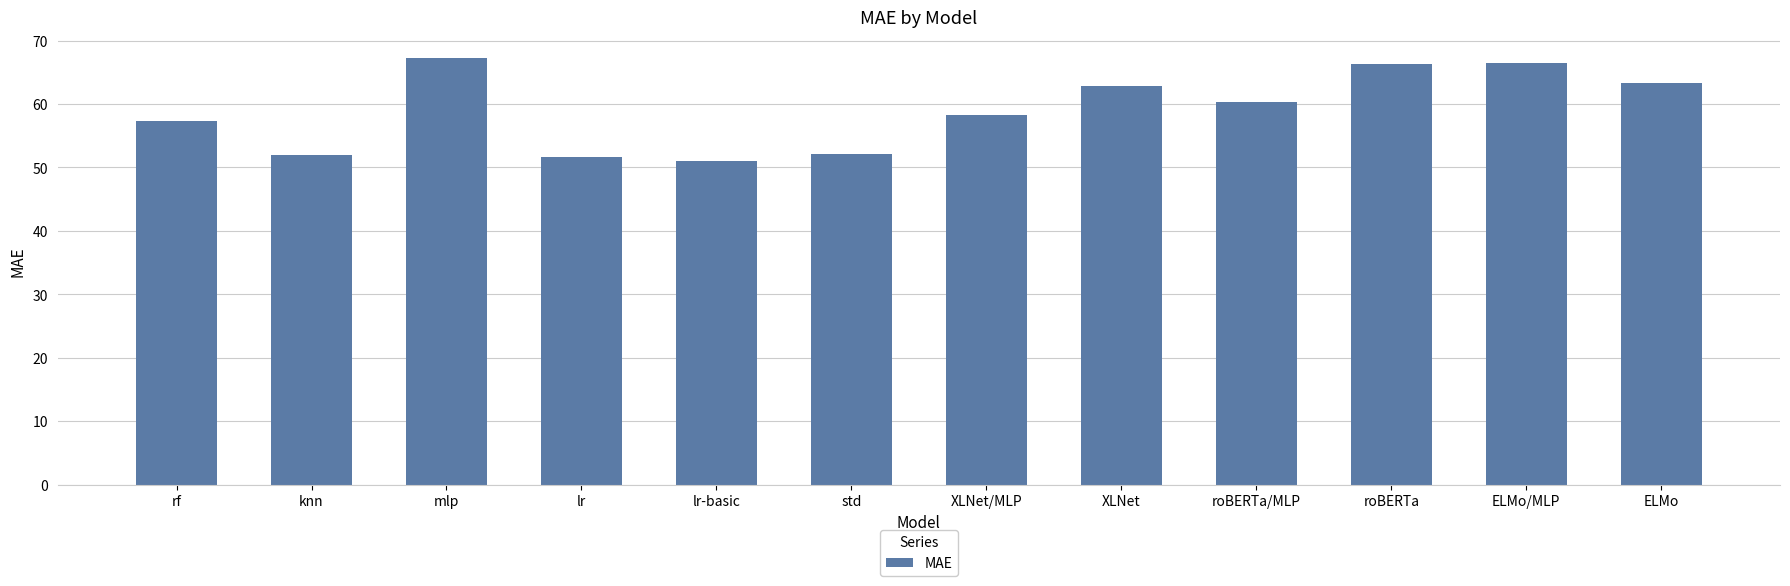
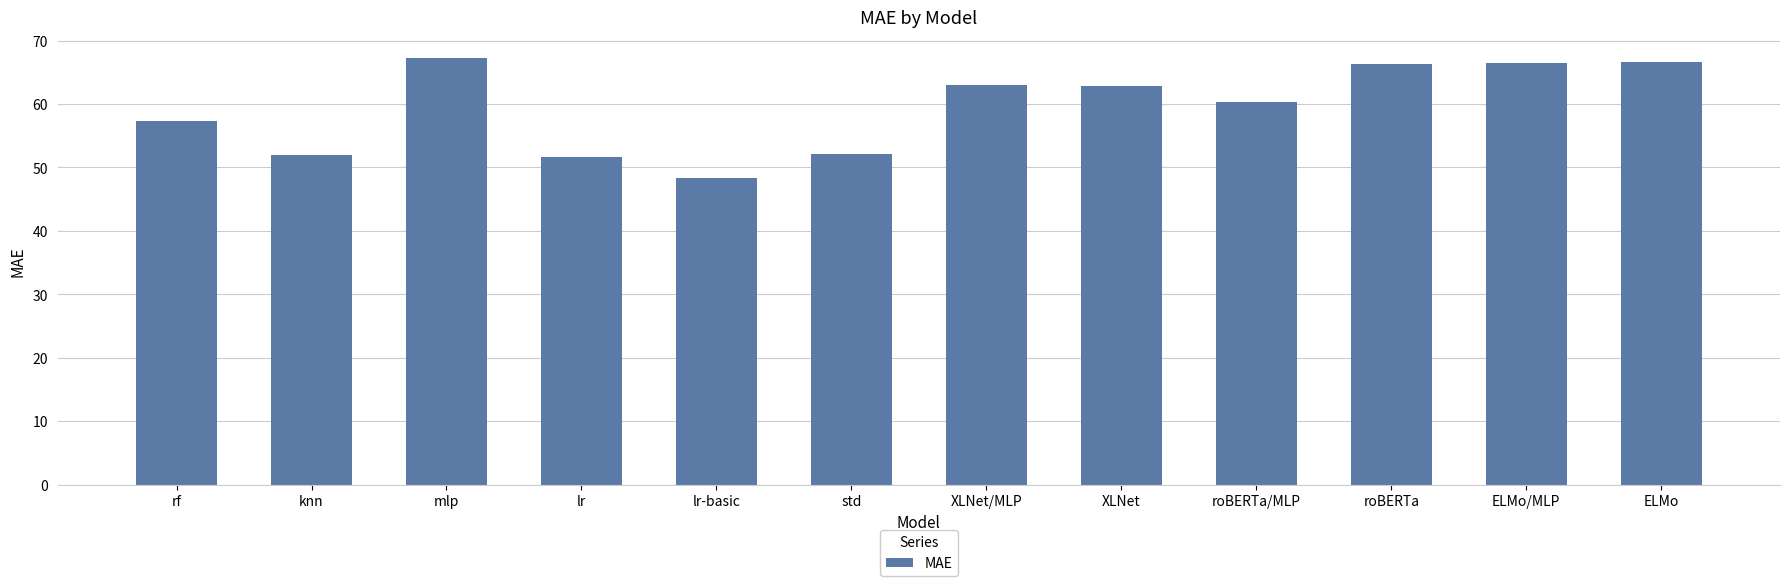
lr-basic: 51 -> 48
XLNet/MLP: 58 -> 63
ELMo: 63 -> 67
